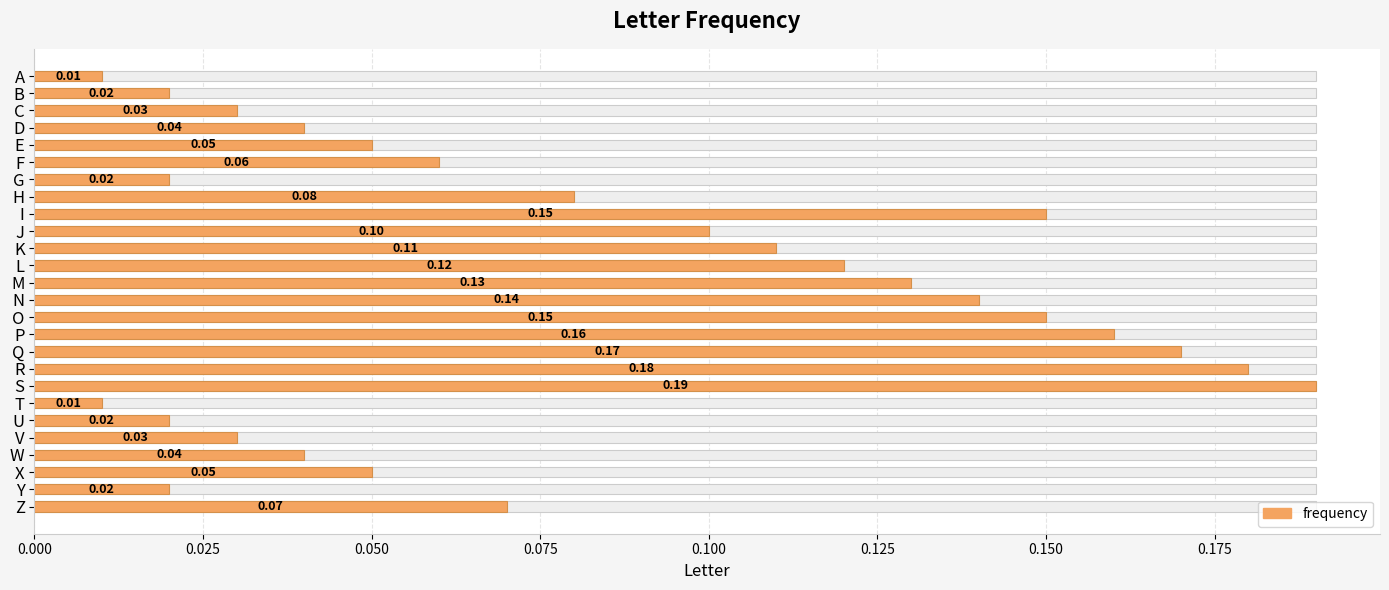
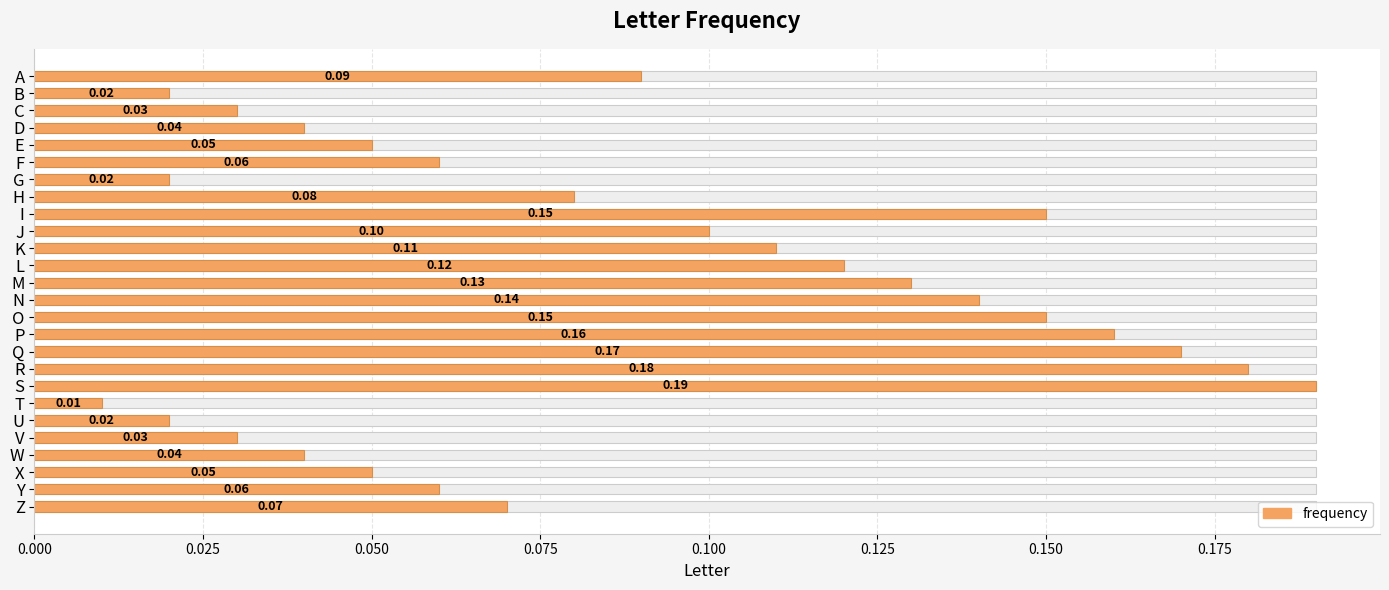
frequency, A: 0.01 -> 0.09
frequency, Y: 0.02 -> 0.06
